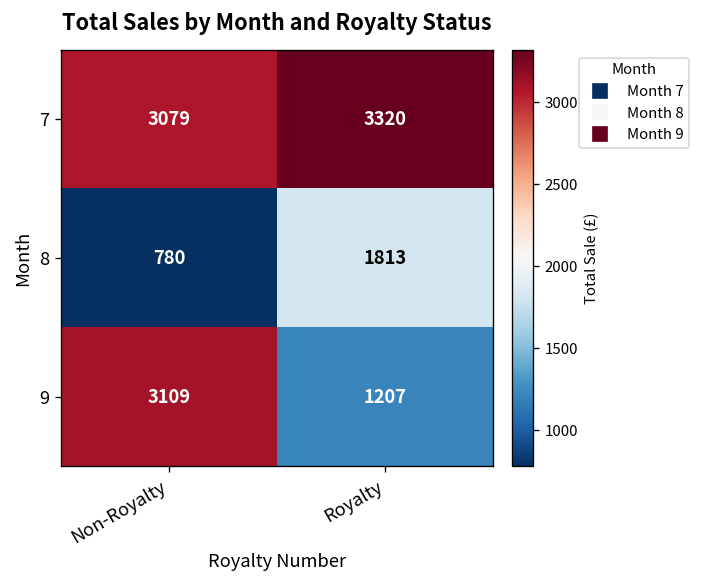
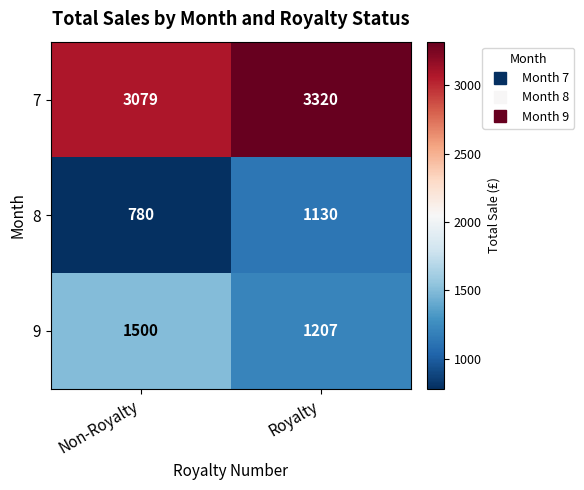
8, Royalty: 1813 -> 1130
9, Non-Royalty: 3109 -> 1500
